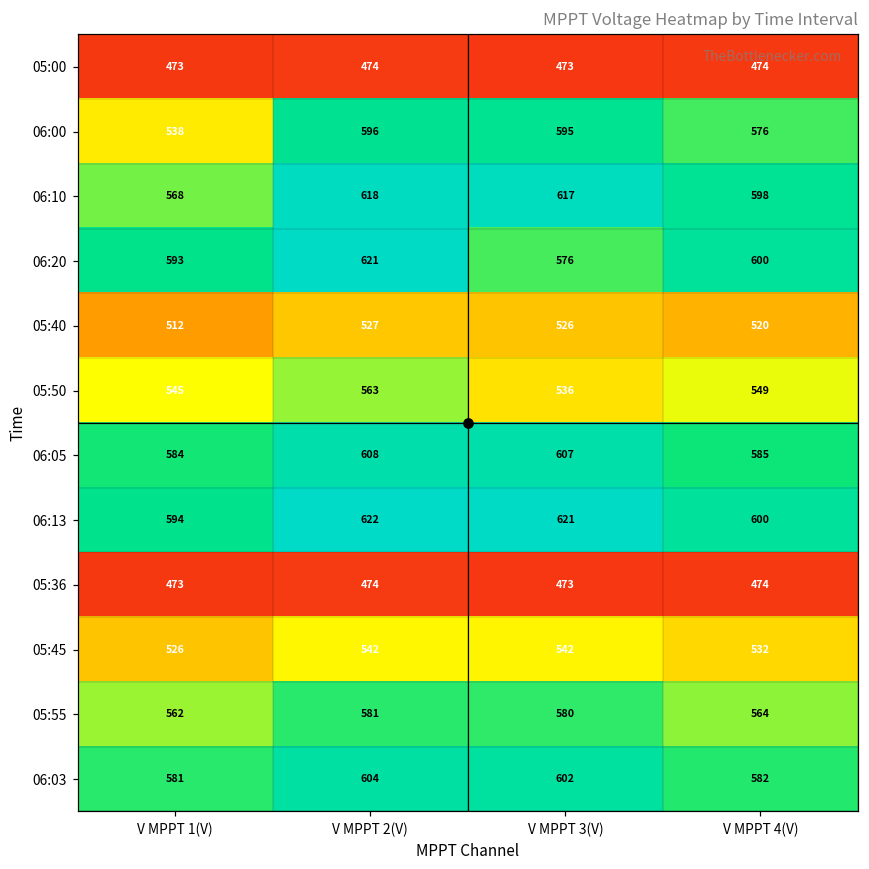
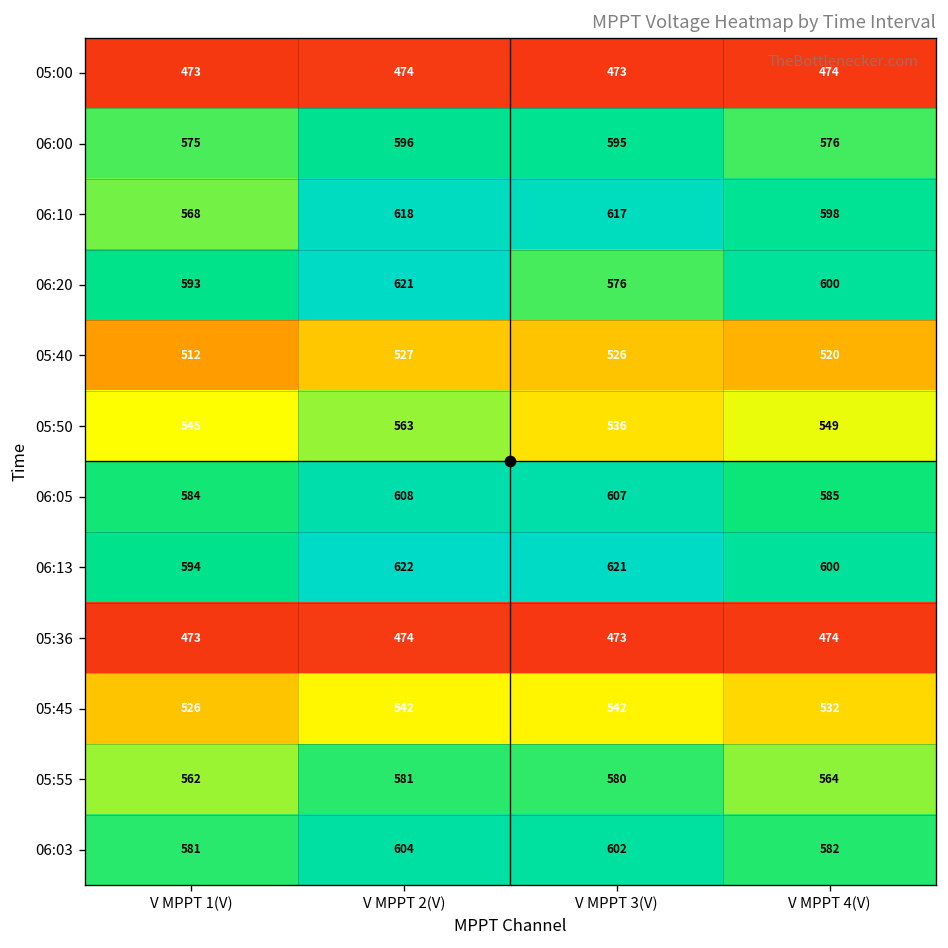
06:00, V MPPT 1(V): 538 -> 575
